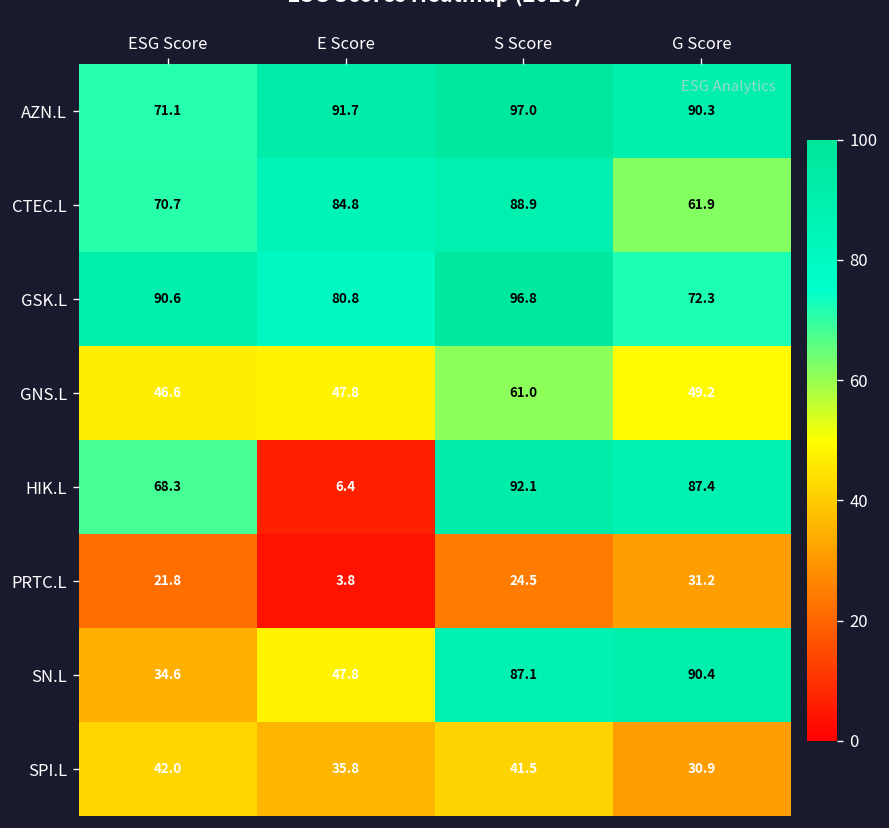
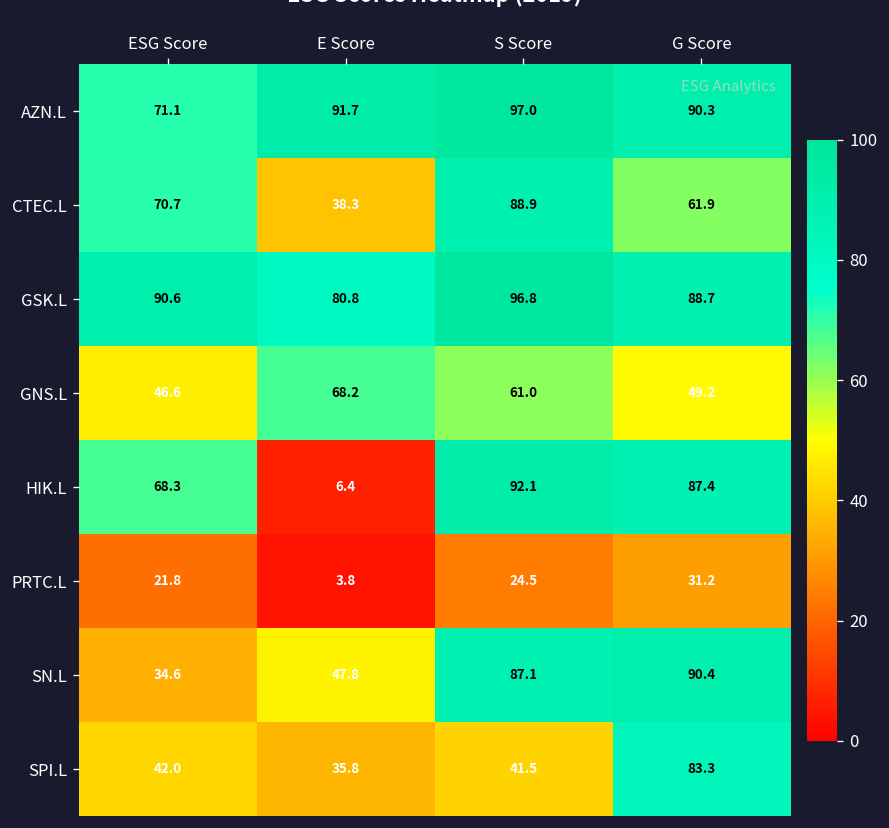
CTEC.L, E Score: 84.8 -> 38.3
GSK.L, G Score: 72.3 -> 88.7
GNS.L, E Score: 47.8 -> 68.2
SPI.L, G Score: 30.9 -> 83.3
